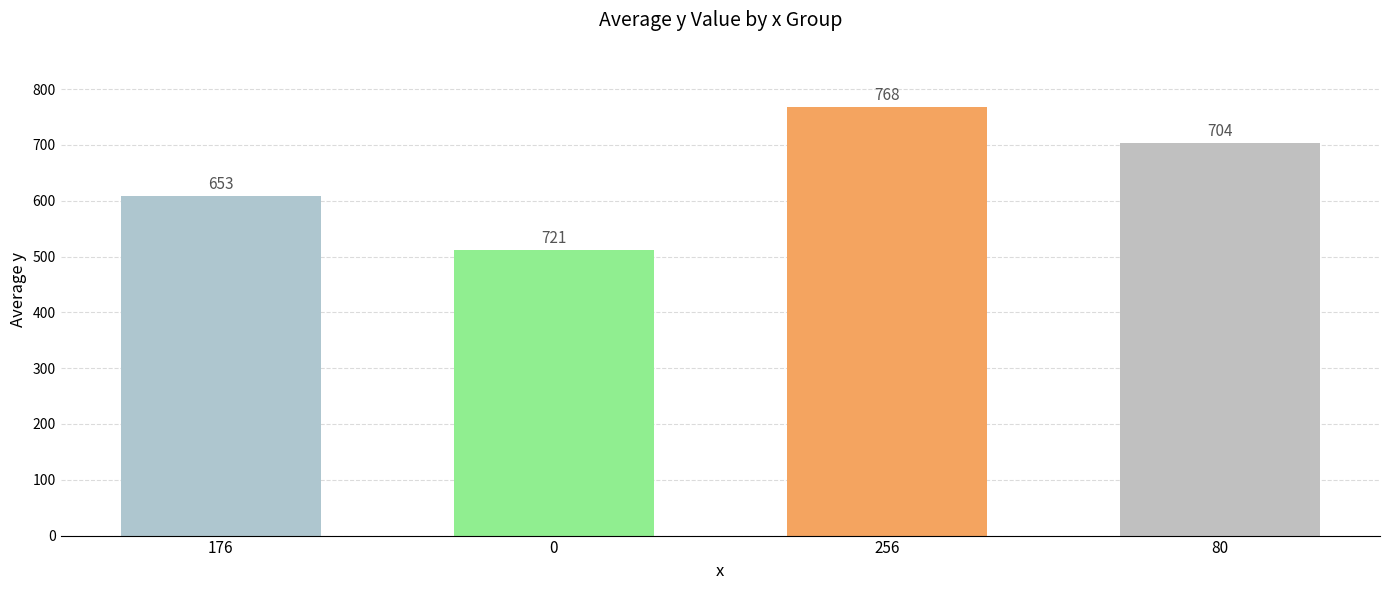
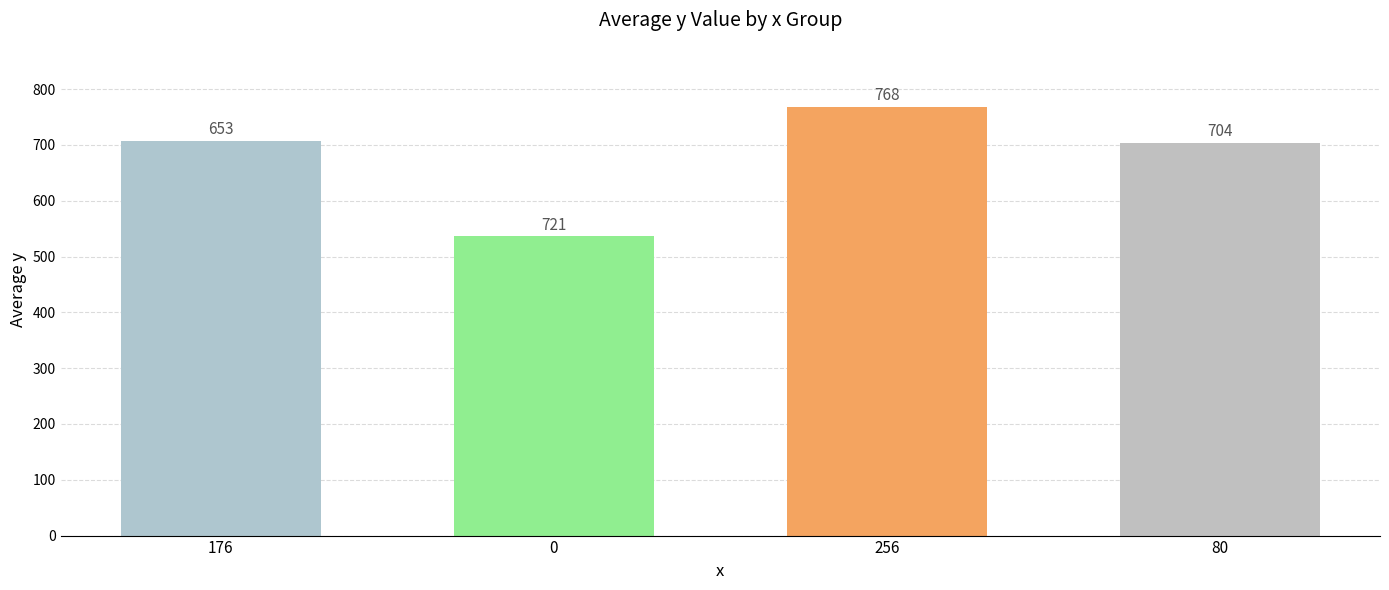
176: 610 -> 710
0: 510 -> 540
